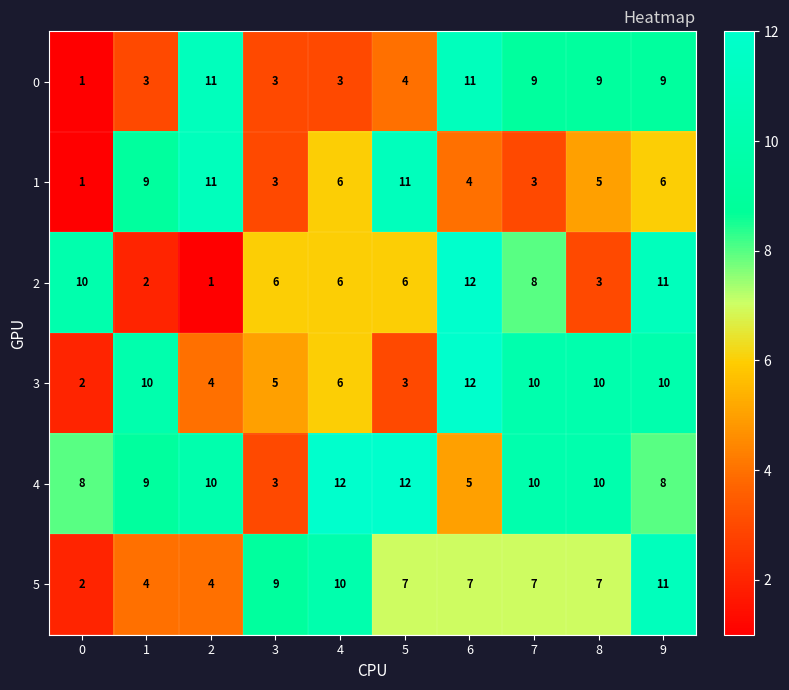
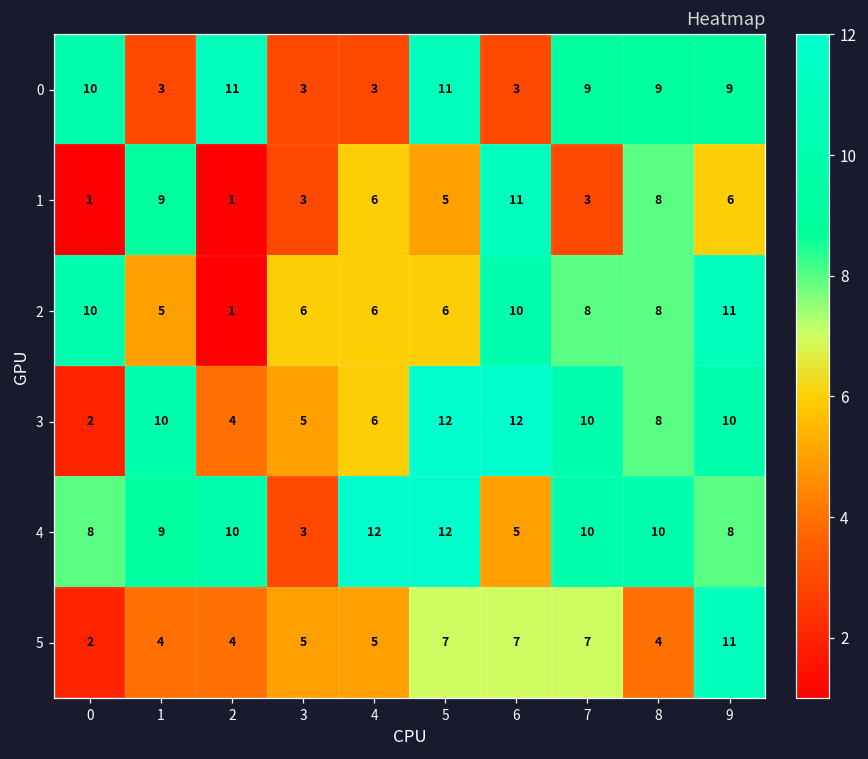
0, 0: 1 -> 10
0, 5: 4 -> 11
0, 6: 11 -> 3
1, 2: 11 -> 1
1, 5: 11 -> 5
1, 6: 4 -> 11
1, 8: 5 -> 8
2, 1: 2 -> 5
2, 6: 12 -> 10
2, 8: 3 -> 8
3, 5: 3 -> 12
3, 8: 10 -> 8
5, 3: 9 -> 5
5, 4: 10 -> 5
5, 8: 7 -> 4
